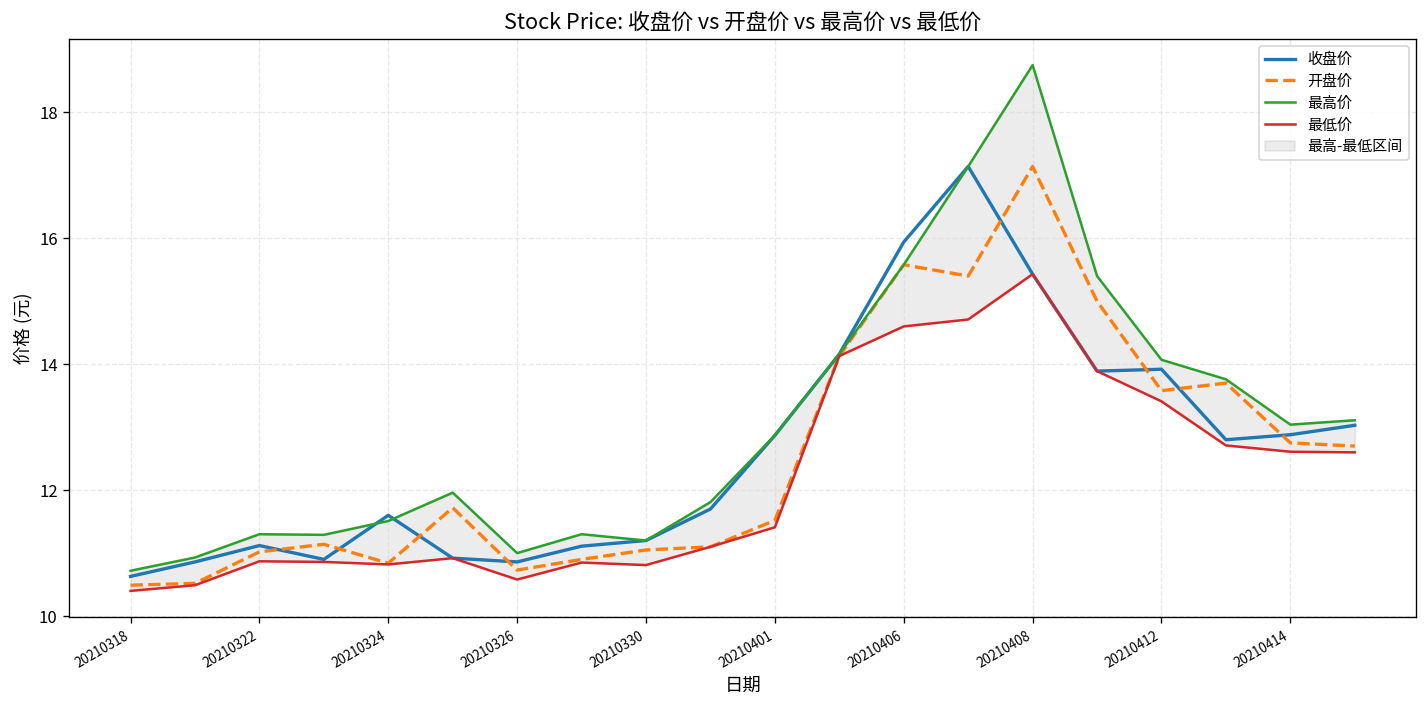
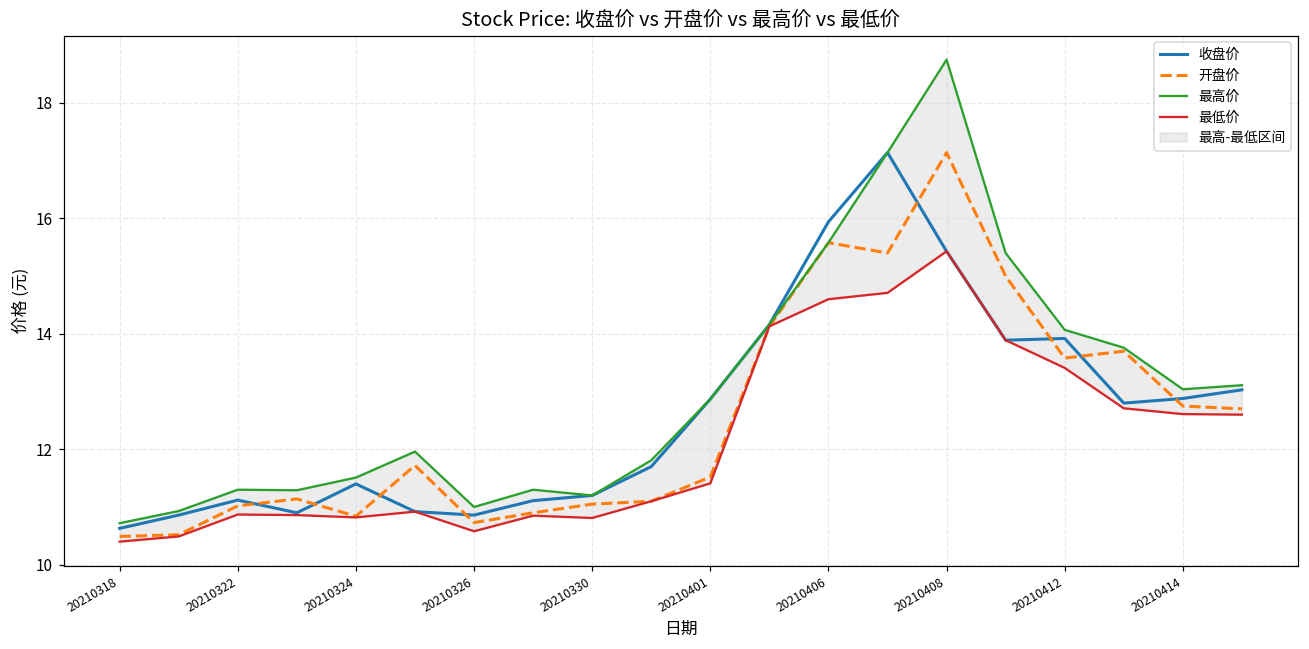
收盘价, 20210324: 11.6 -> 11.4
